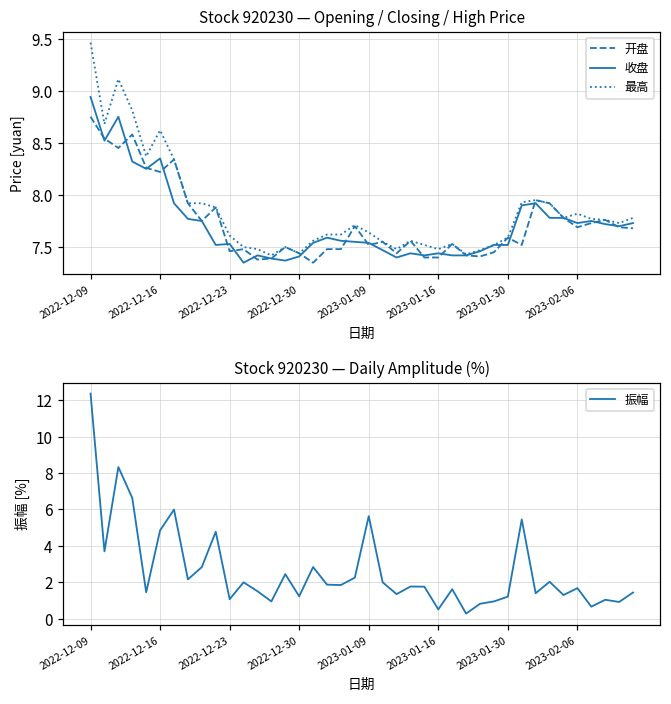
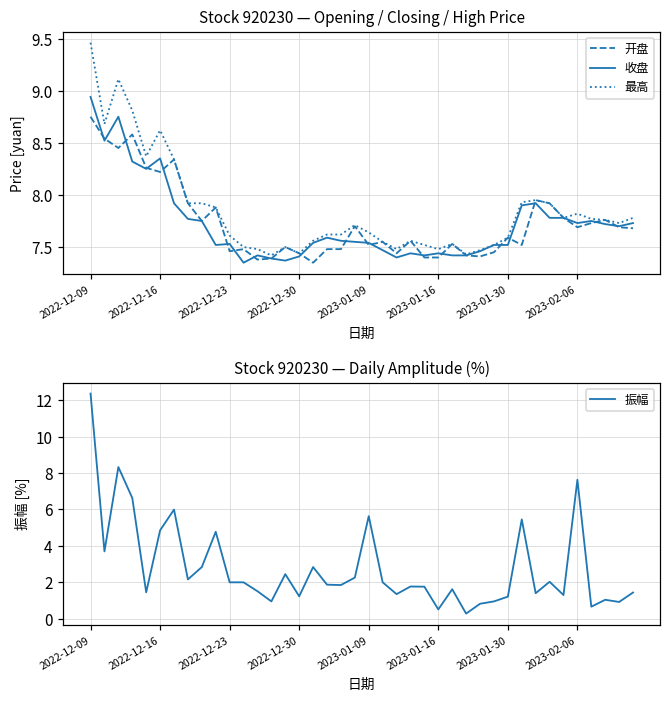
Stock 920230 — Daily Amplitude (%), 2022-12-23: 1.1 -> 2.0
Stock 920230 — Daily Amplitude (%), 2023-02-06: 1.7 -> 7.6
